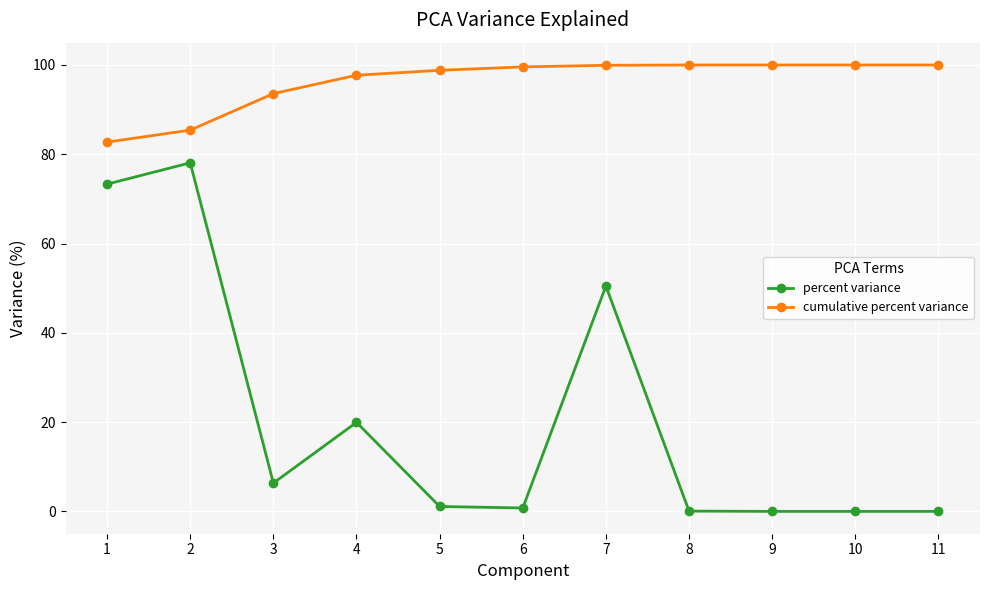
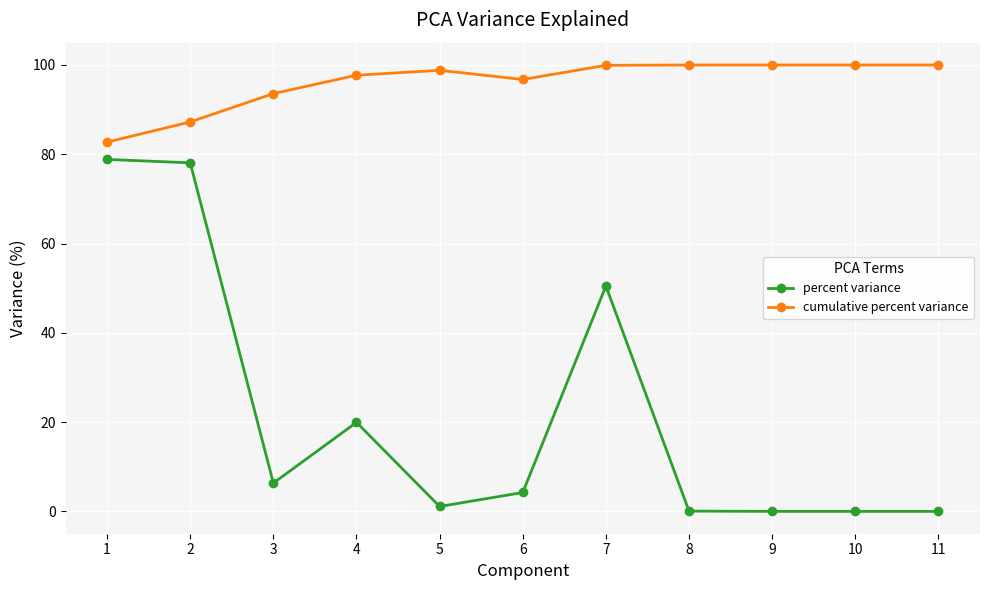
percent variance, 1: 73 -> 79
cumulative percent variance, 2: 85 -> 87
percent variance, 6: 1 -> 4
cumulative percent variance, 6: 100 -> 97
